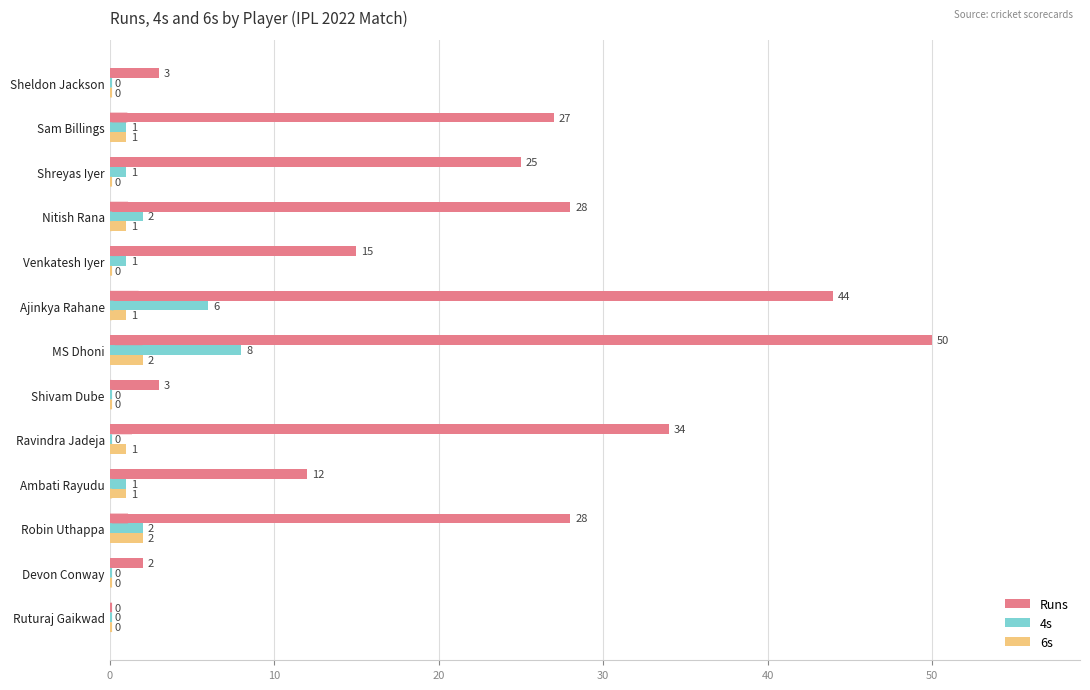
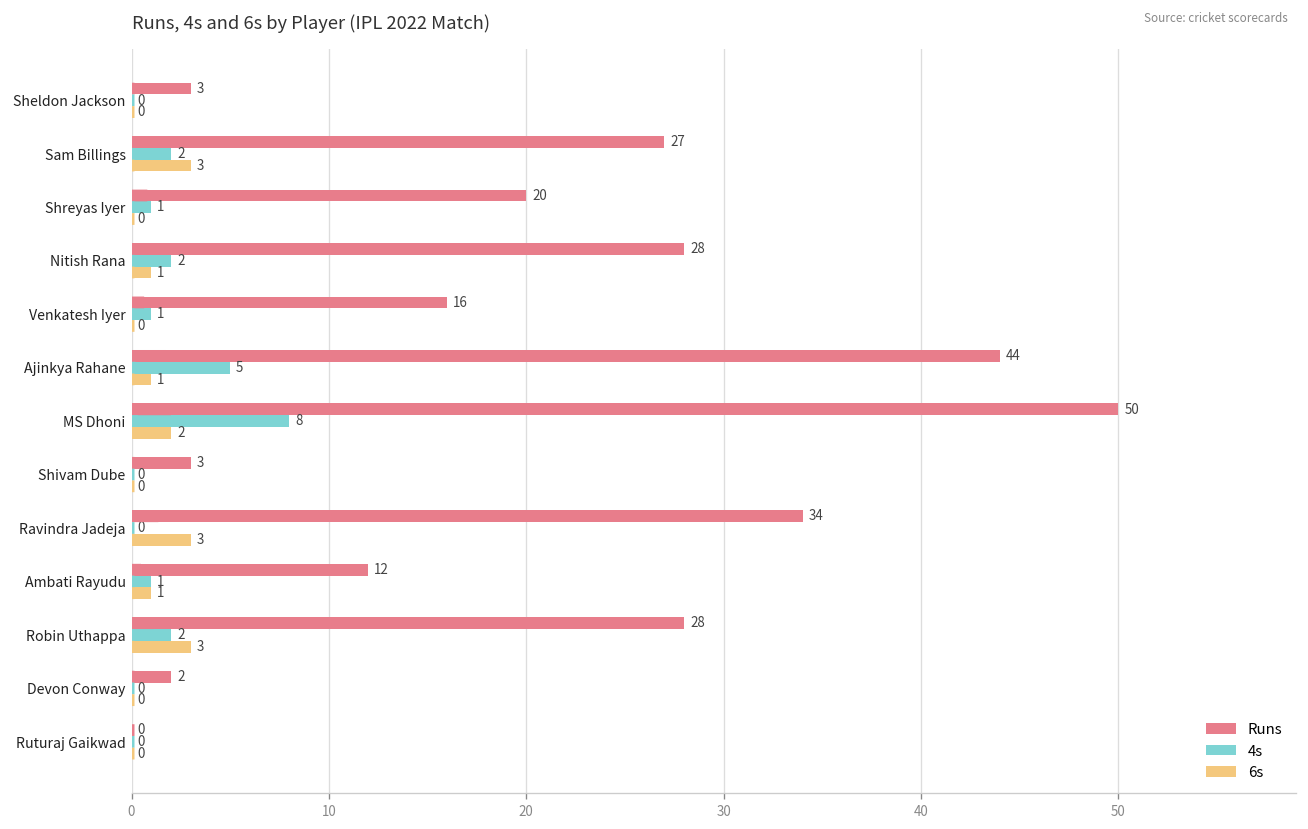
4s, Sam Billings: 1 -> 2
6s, Sam Billings: 1 -> 3
Runs, Shreyas Iyer: 25 -> 20
Runs, Venkatesh Iyer: 15 -> 16
4s, Ajinkya Rahane: 6 -> 5
6s, Ravindra Jadeja: 1 -> 3
6s, Robin Uthappa: 2 -> 3
